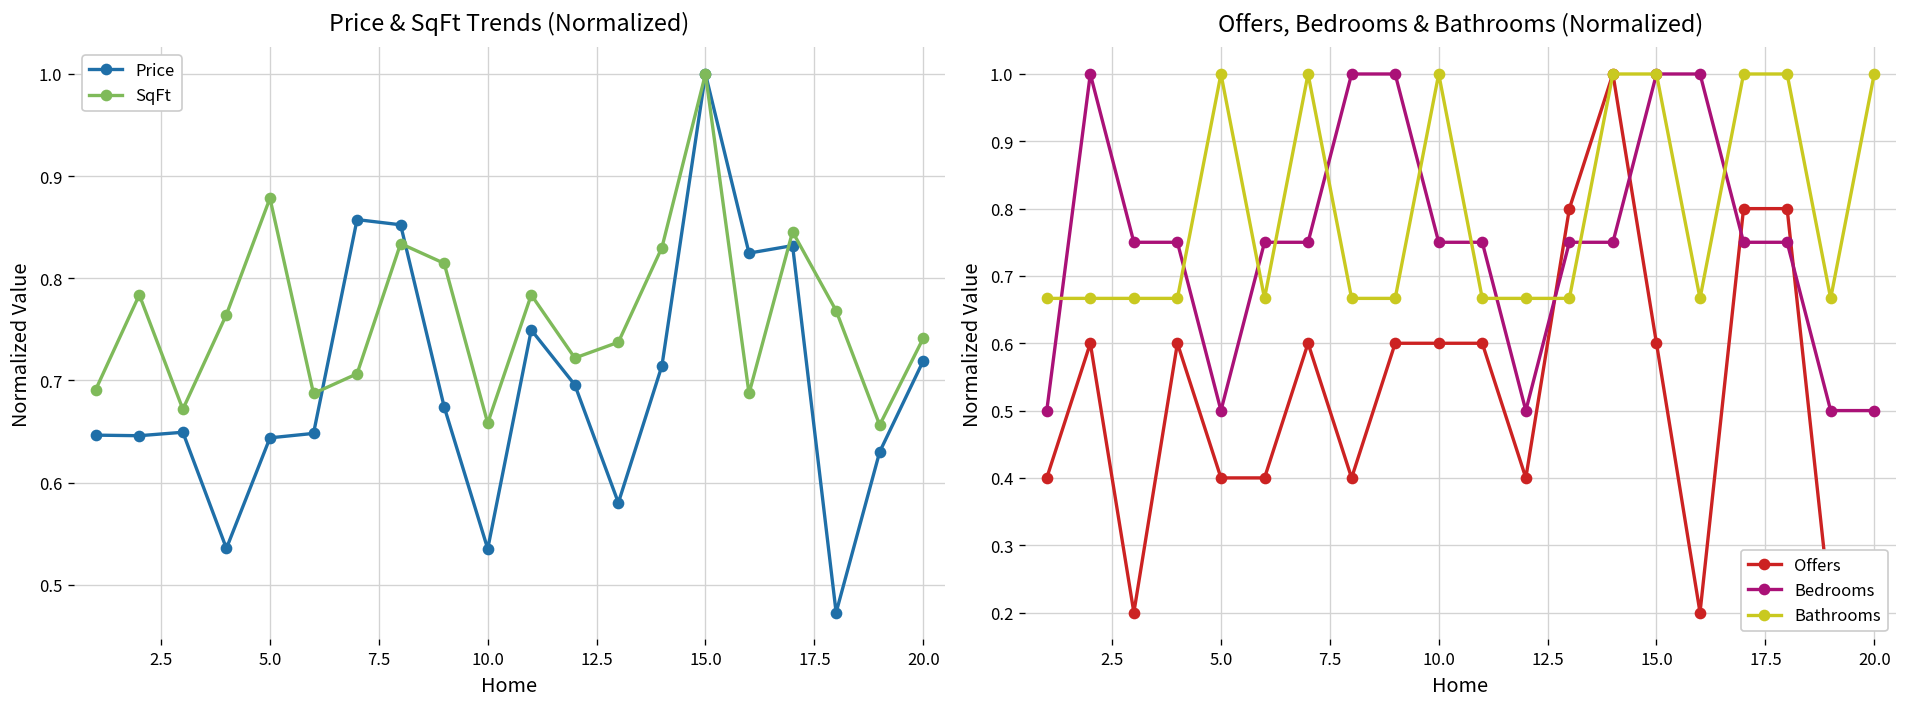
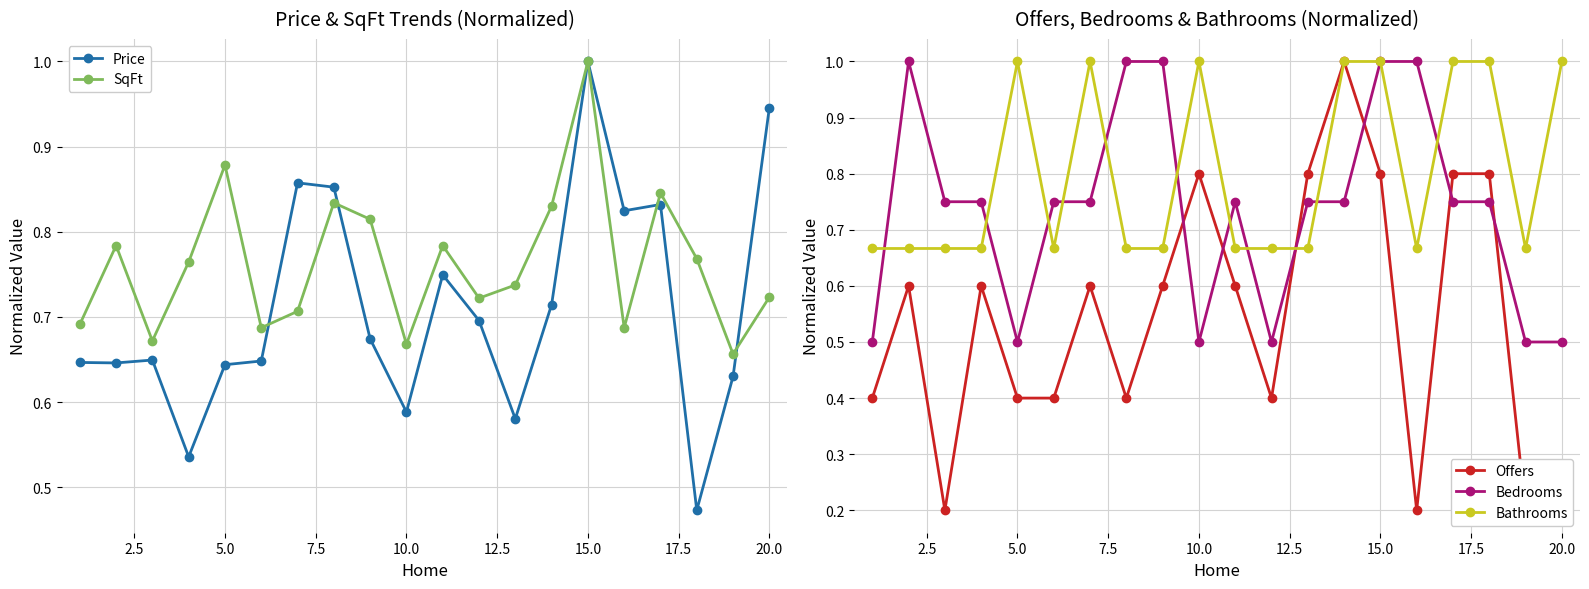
Price & SqFt Trends (Normalized), Price, 10.0: 0.54 -> 0.59
Price & SqFt Trends (Normalized), SqFt, 10.0: 0.66 -> 0.67
Price & SqFt Trends (Normalized), Price, 20.0: 0.72 -> 0.95
Price & SqFt Trends (Normalized), SqFt, 20.0: 0.74 -> 0.72
Offers, Bedrooms & Bathrooms (Normalized), Offers, 10.0: 0.60 -> 0.80
Offers, Bedrooms & Bathrooms (Normalized), Bedrooms, 10.0: 0.75 -> 0.50
Offers, Bedrooms & Bathrooms (Normalized), Offers, 15.0: 0.60 -> 0.80
